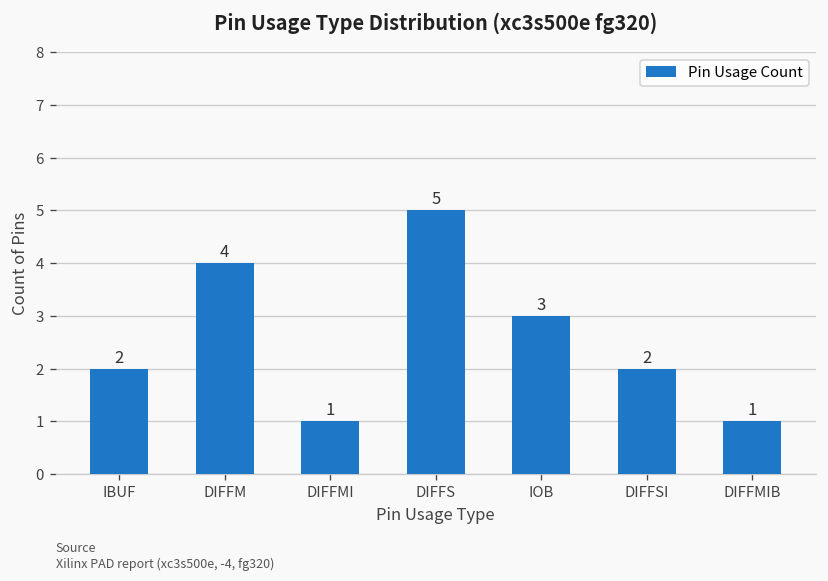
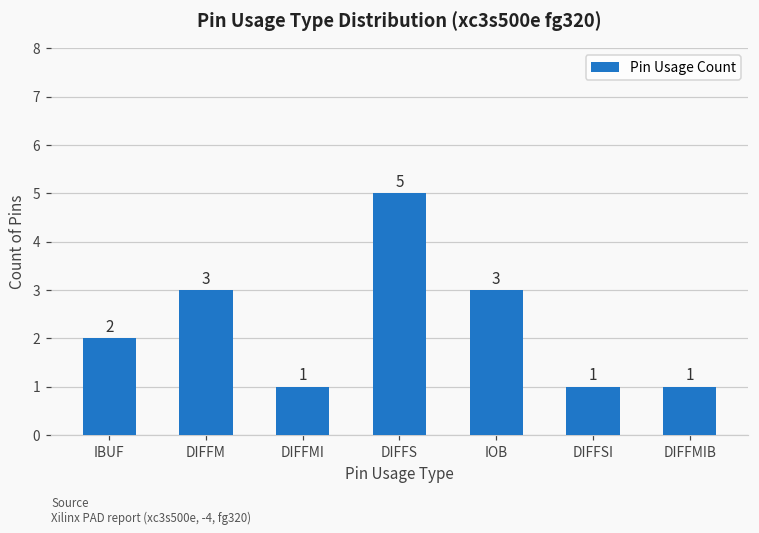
DIFFM: 4 -> 3
DIFFSI: 2 -> 1
